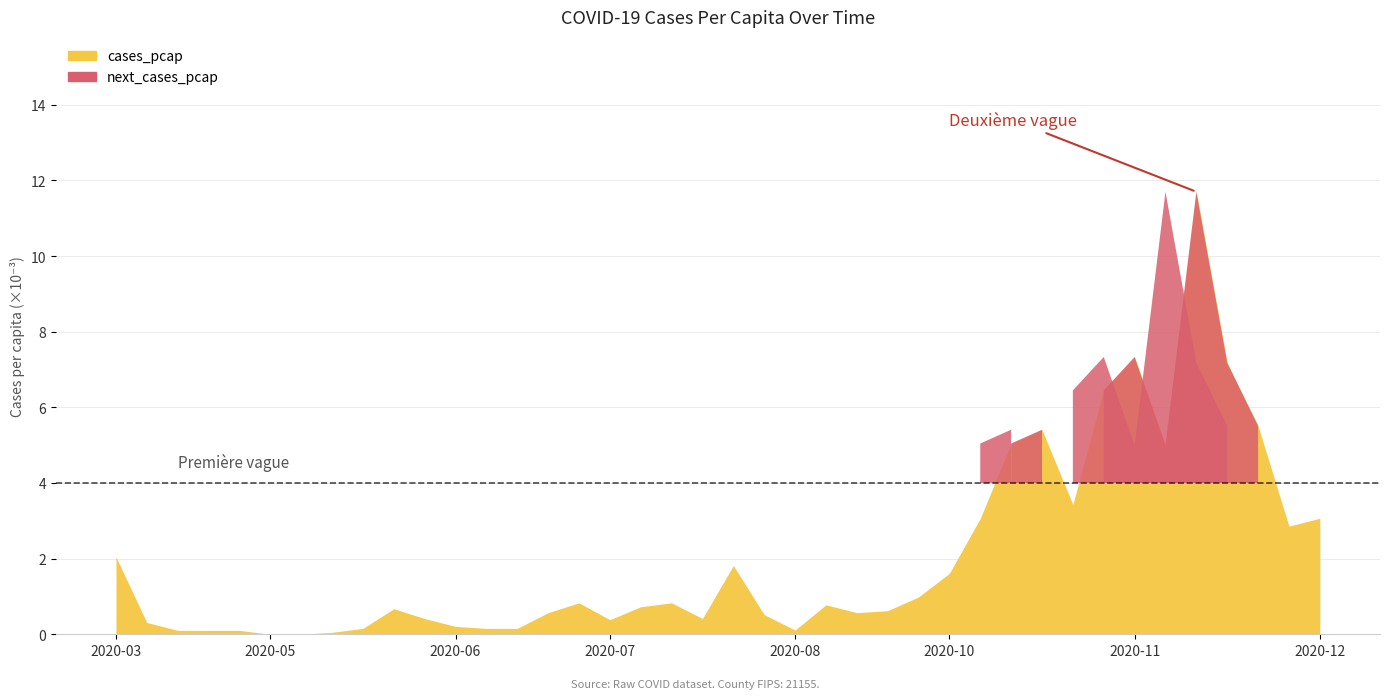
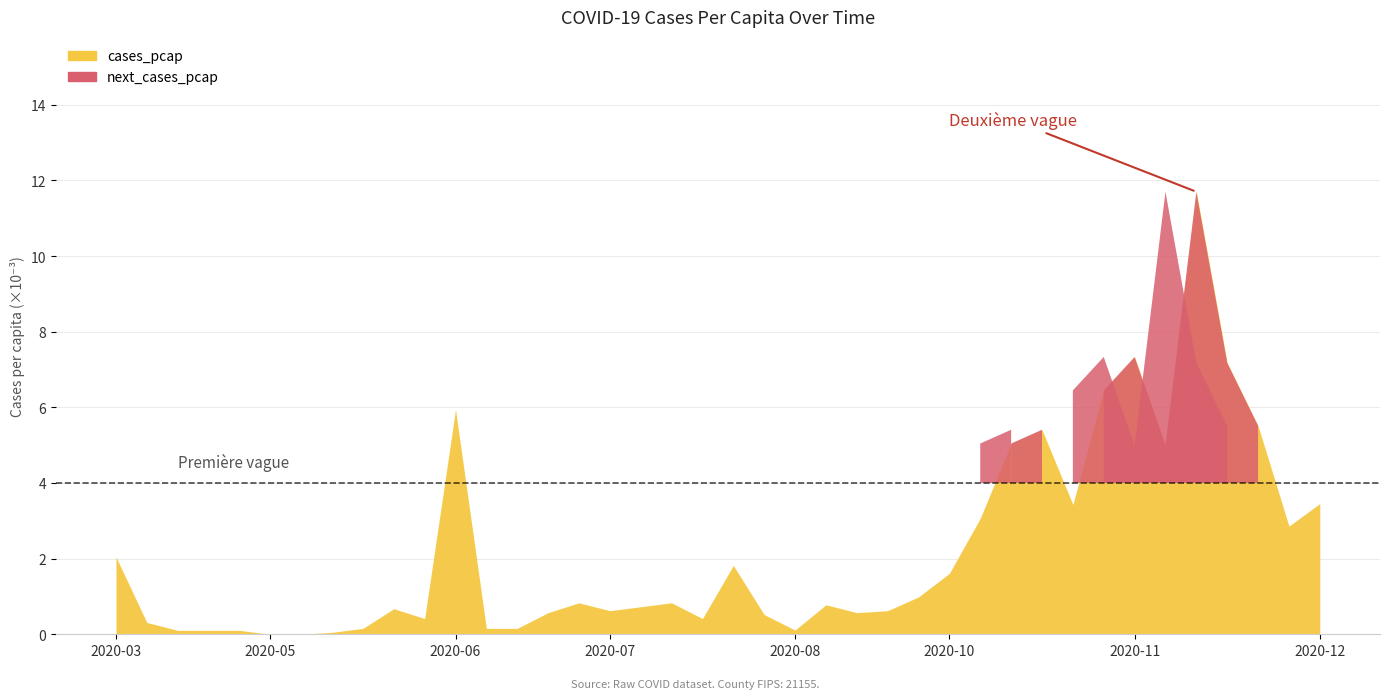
2020-06: 0.2 -> 5.9
2020-07: 0.4 -> 0.6
2020-12: 3.1 -> 3.5
